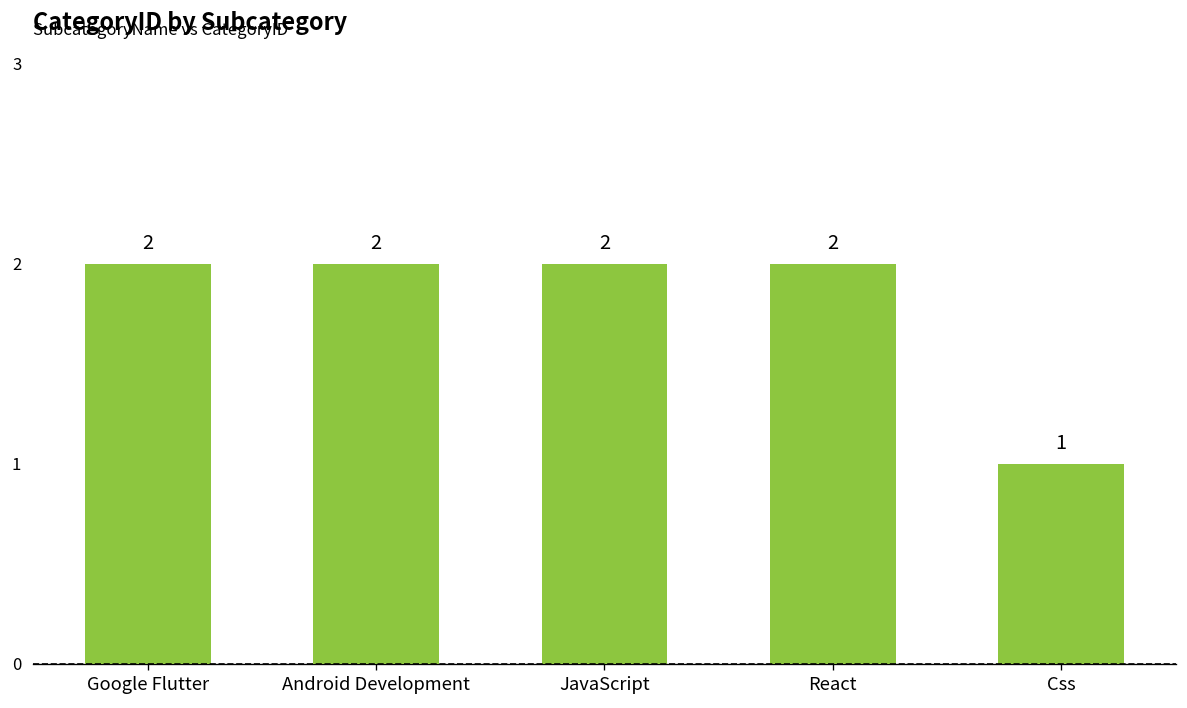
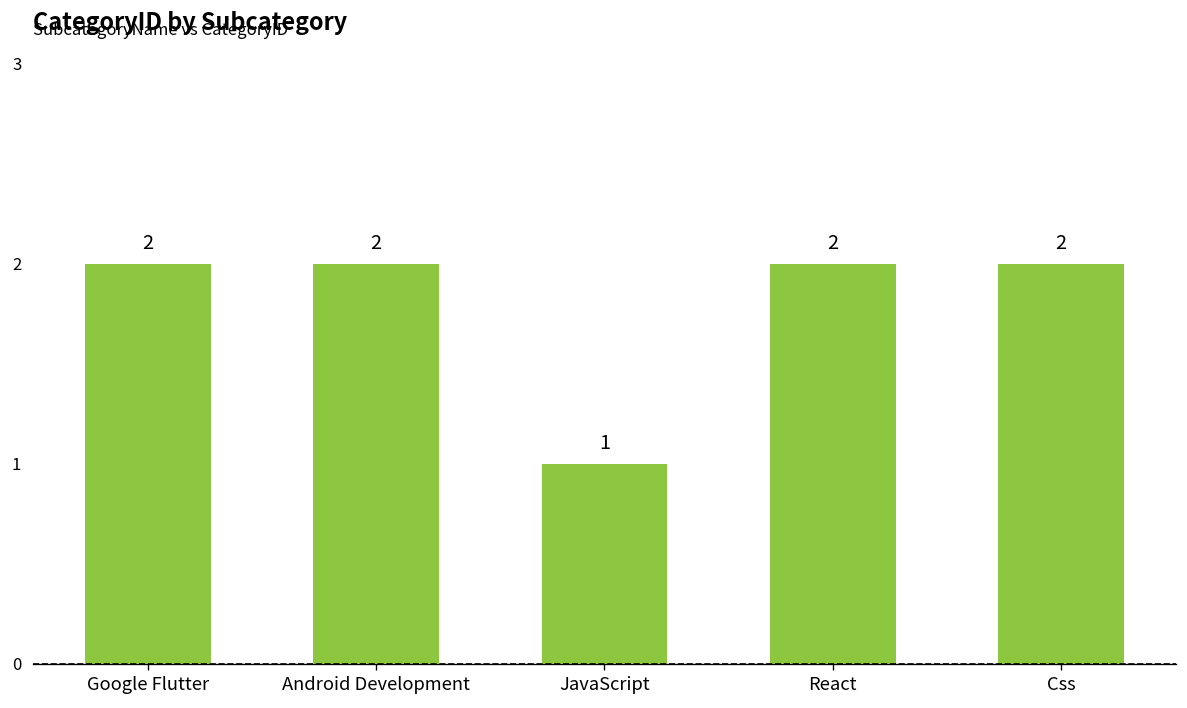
JavaScript: 2 -> 1
Css: 1 -> 2
